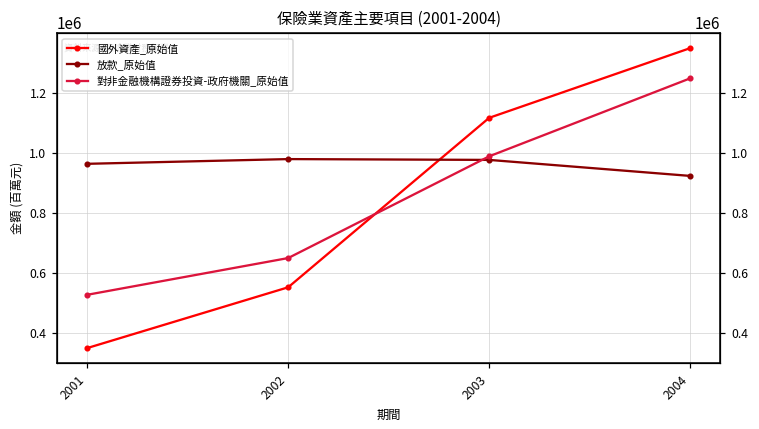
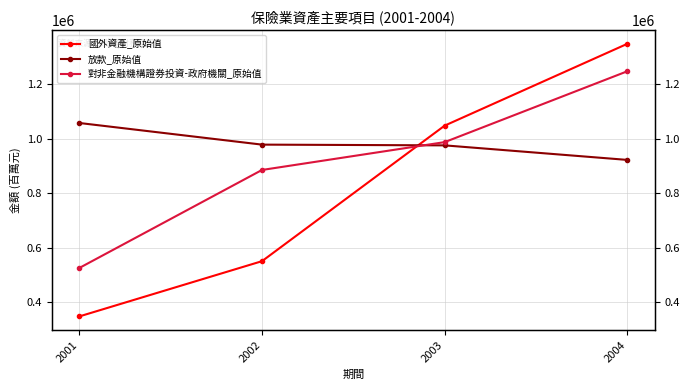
放款_原始值, 2001: 960000 -> 1060000
對非金融機構證券投資-政府機關_原始值, 2002: 650000 -> 890000
國外資產_原始值, 2003: 1120000 -> 1050000
